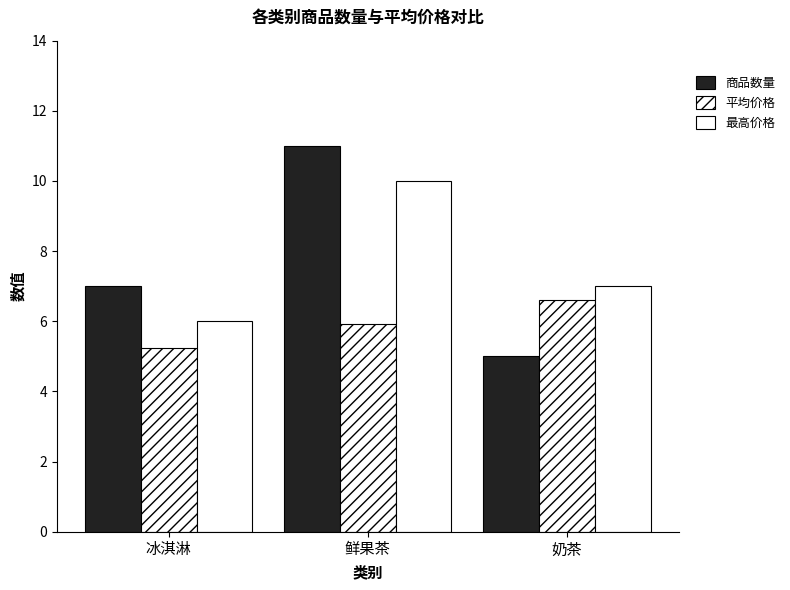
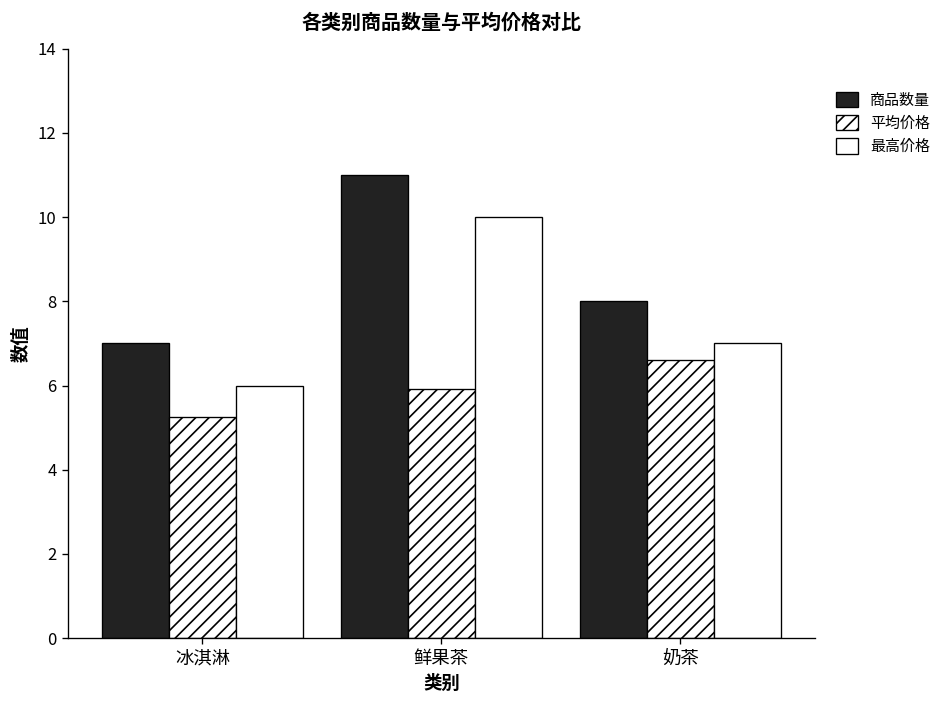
商品数量, 奶茶: 5 -> 8
